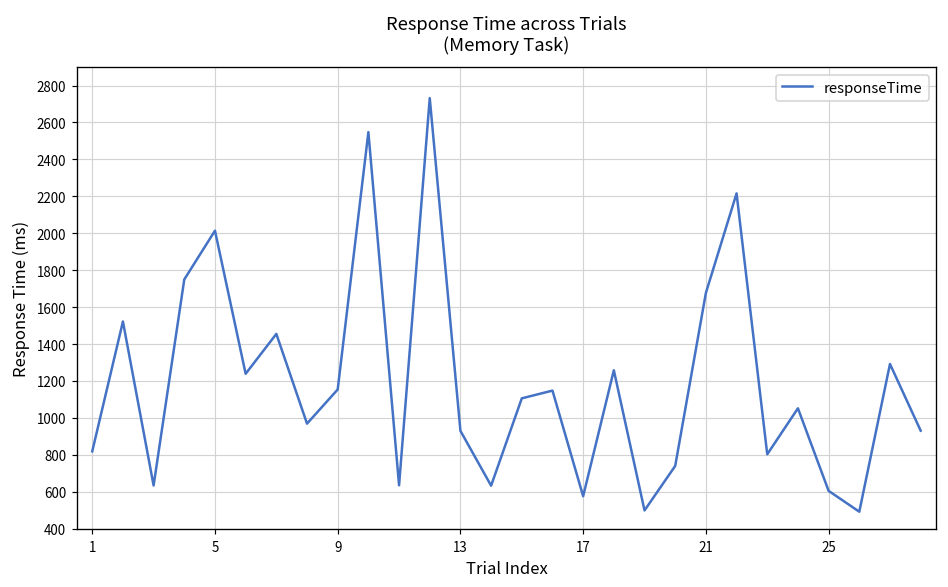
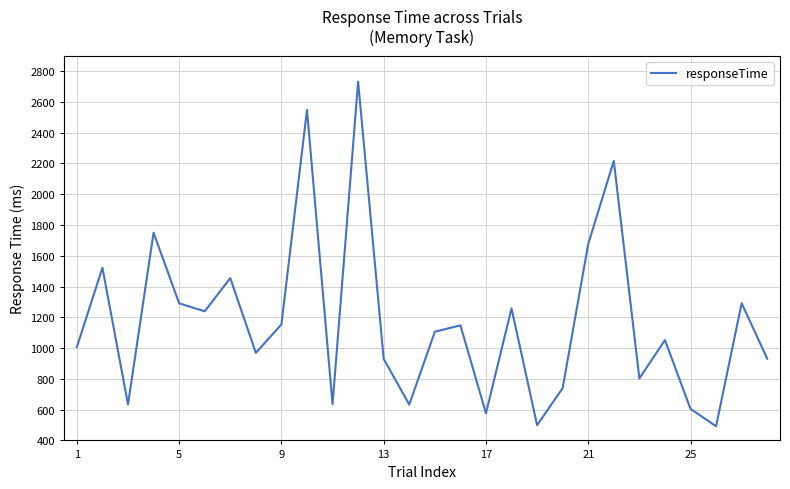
1: 820 -> 1010
5: 2010 -> 1290
